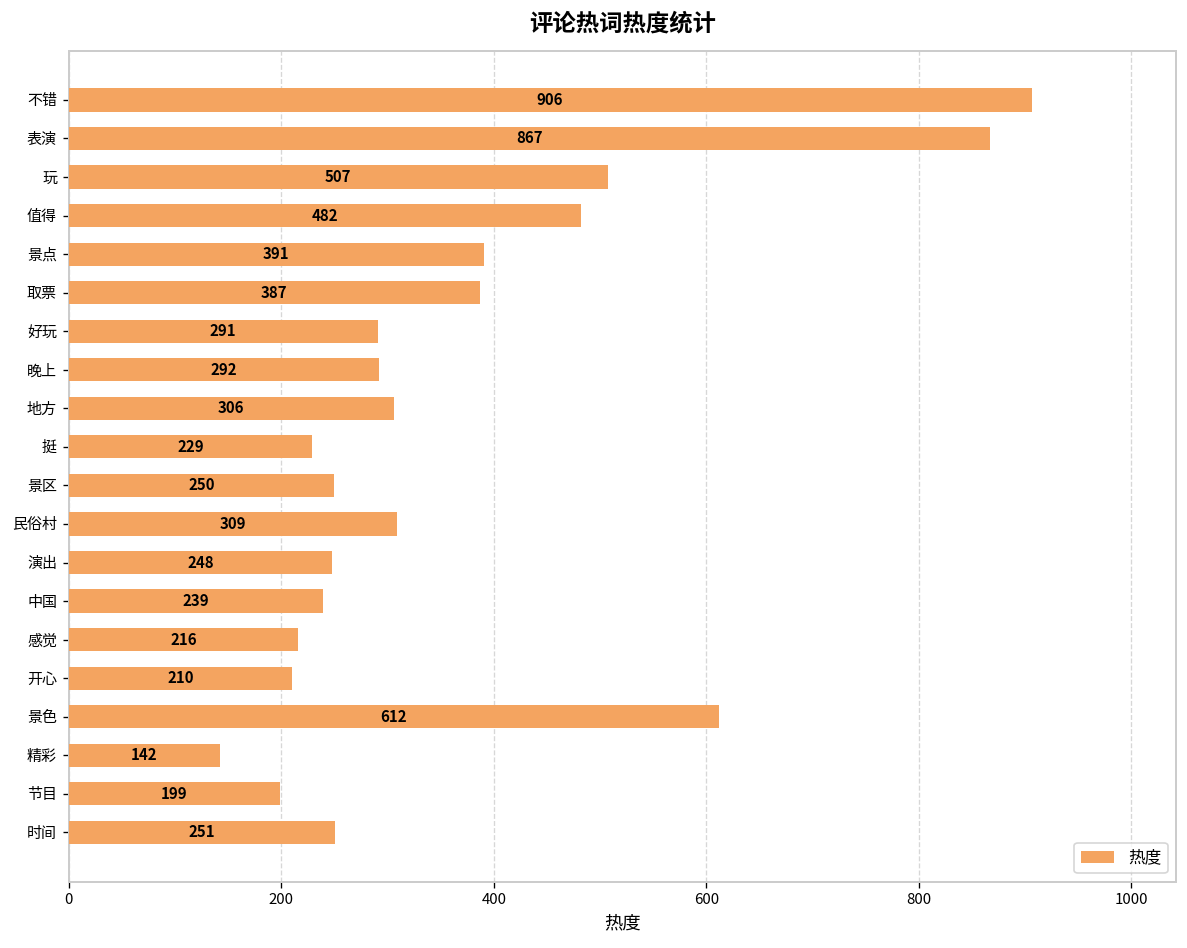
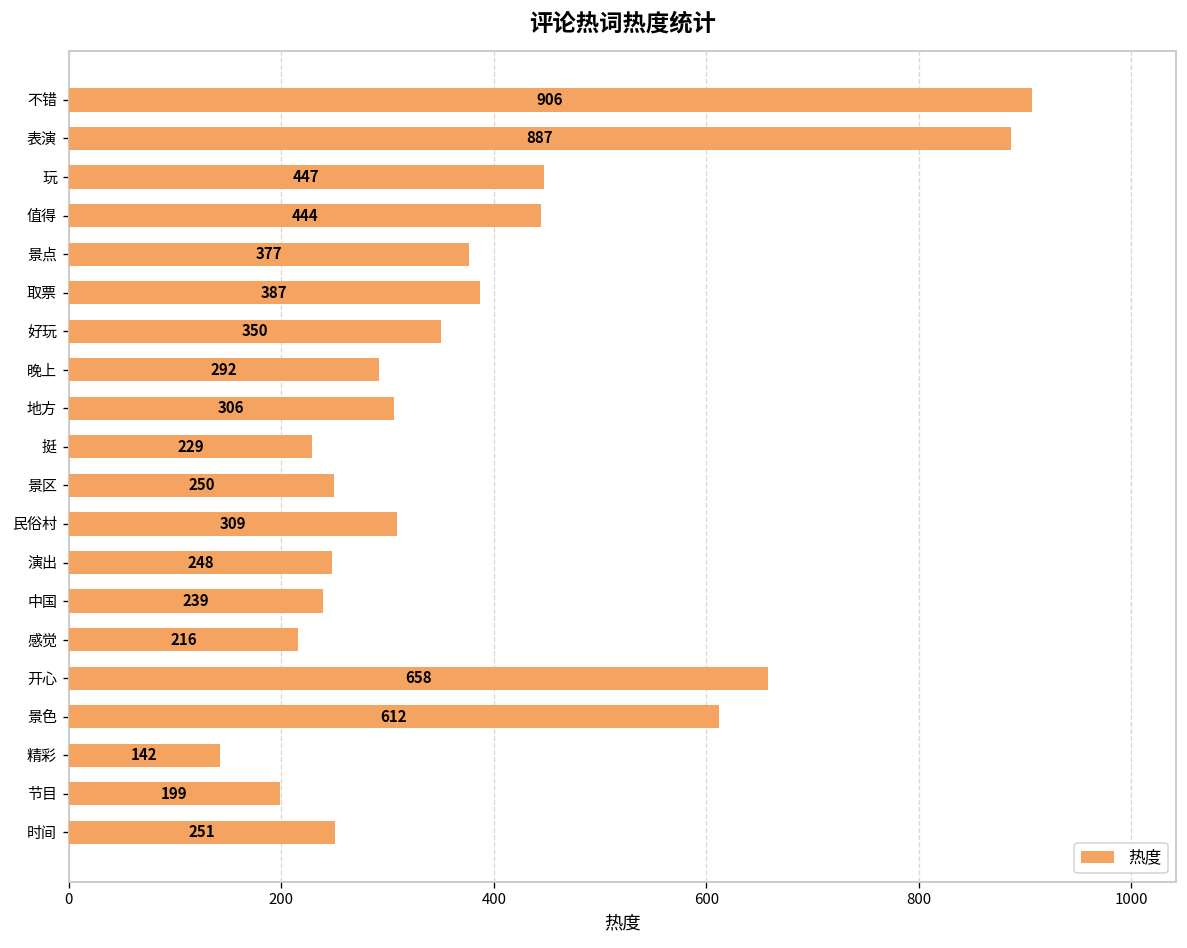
表演: 867 -> 887
玩: 507 -> 447
值得: 482 -> 444
景点: 391 -> 377
好玩: 291 -> 350
开心: 210 -> 658
